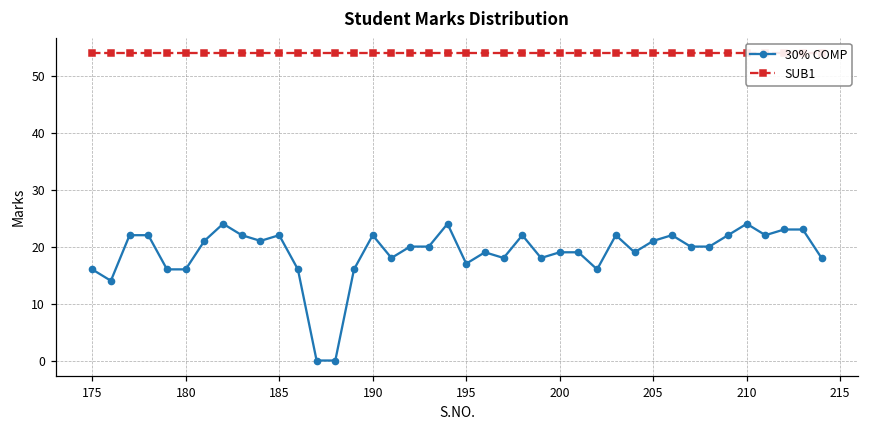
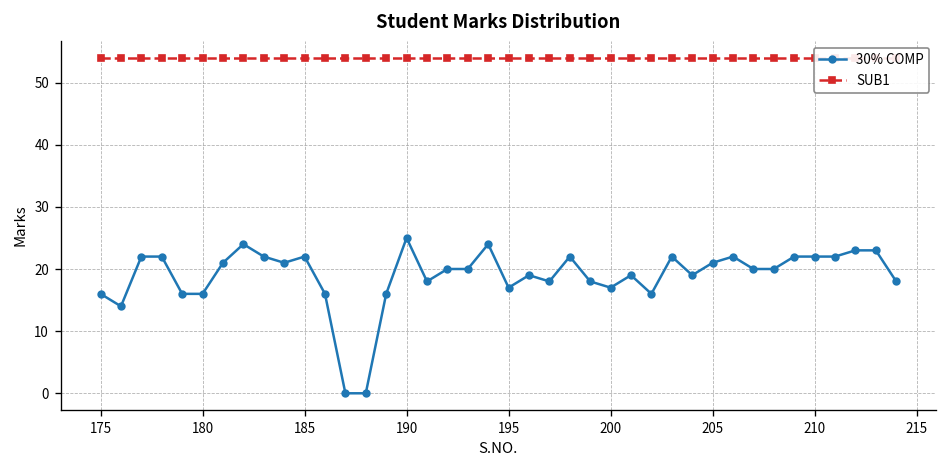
30% COMP, 190: 22 -> 25
30% COMP, 200: 19 -> 17
30% COMP, 210: 24 -> 22
